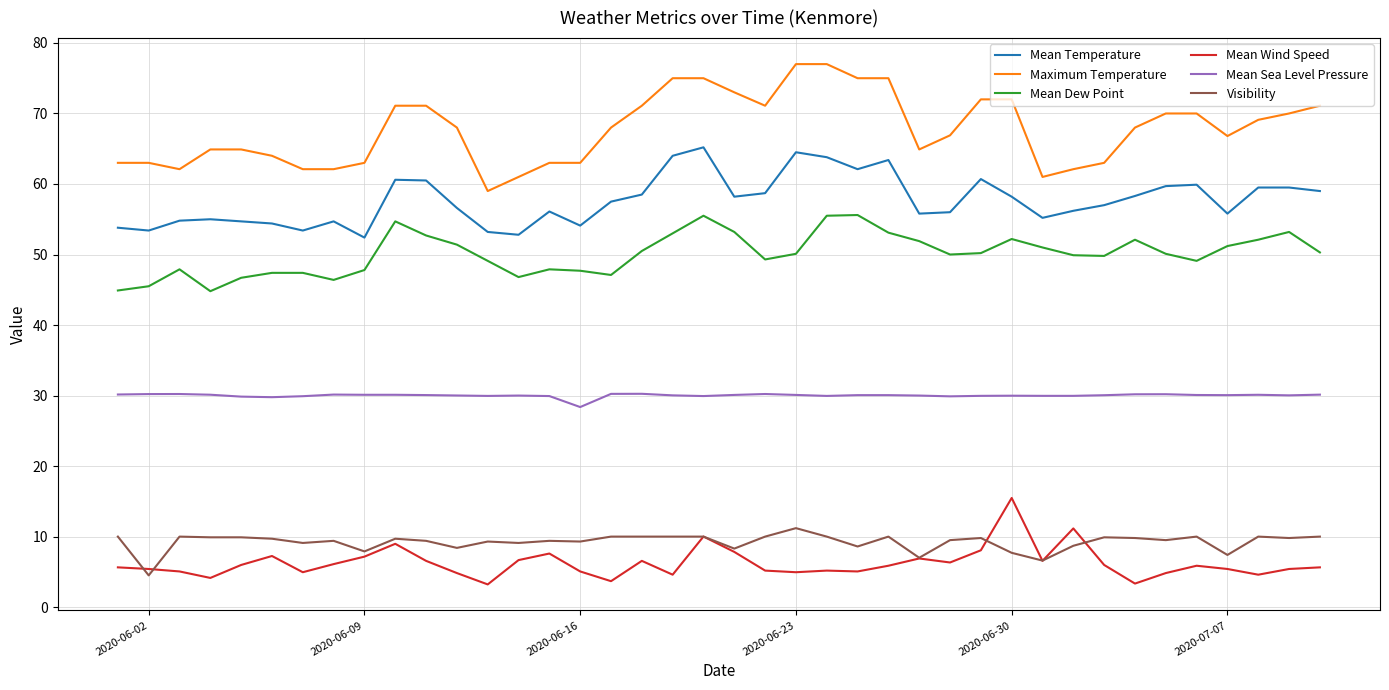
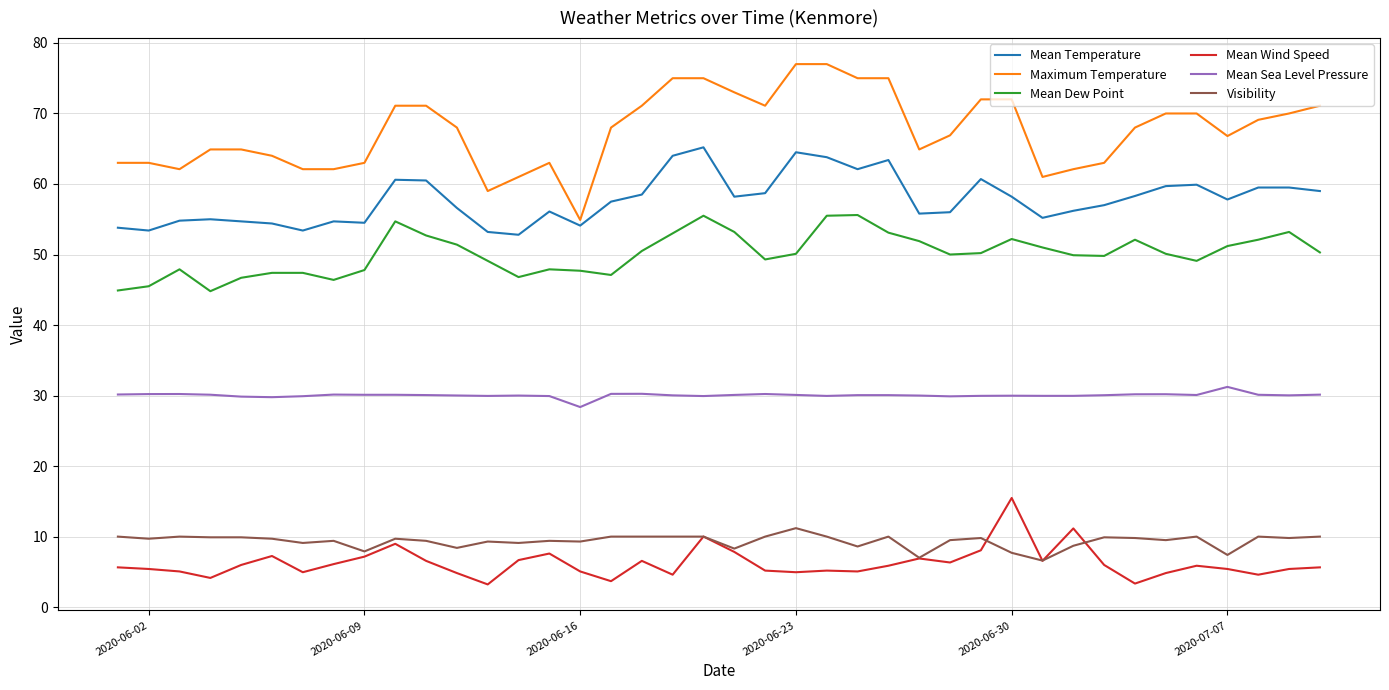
Visibility, 2020-06-02: 5 -> 10
Mean Temperature, 2020-06-09: 52 -> 55
Maximum Temperature, 2020-06-16: 63 -> 55
Mean Temperature, 2020-07-07: 56 -> 58
Mean Sea Level Pressure, 2020-07-07: 30 -> 31
